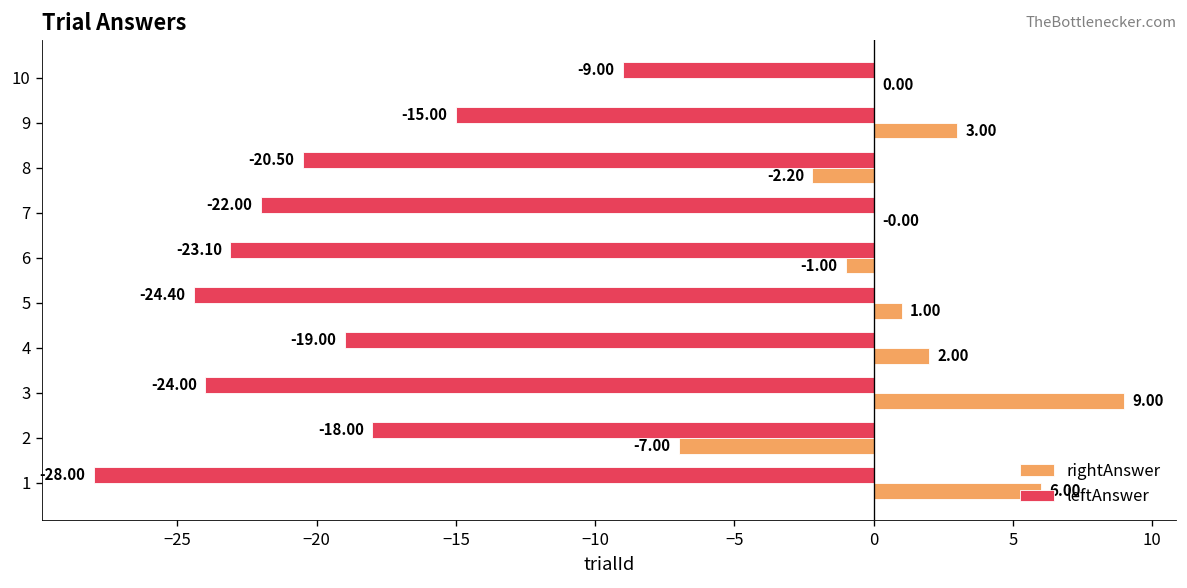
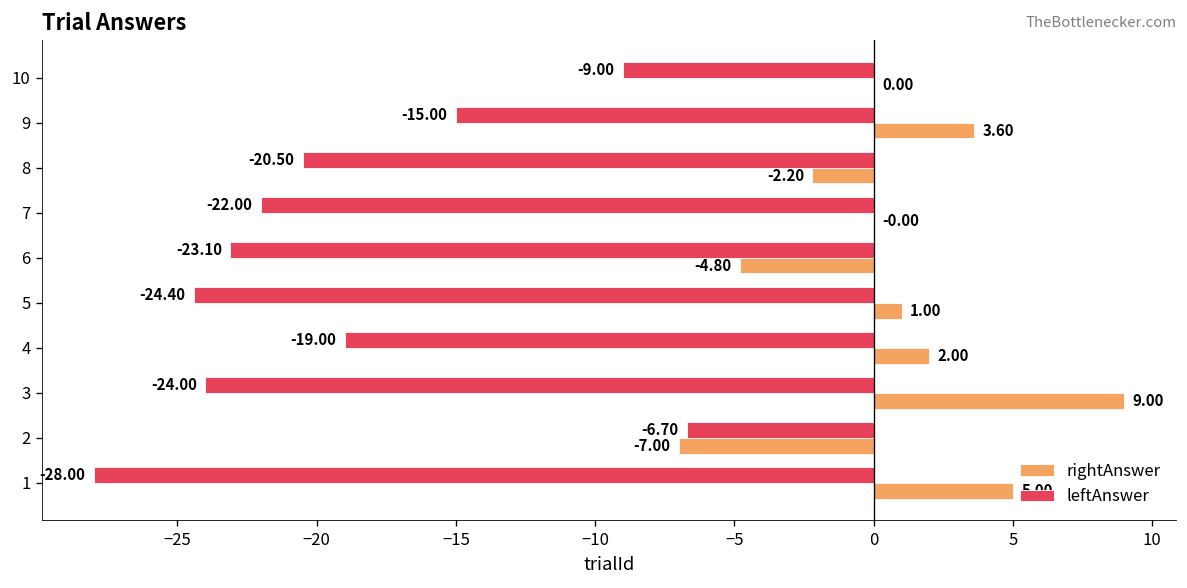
rightAnswer, 9: 3.00 -> 3.60
rightAnswer, 6: -1.00 -> -4.80
leftAnswer, 2: -18.00 -> -6.70
rightAnswer, 1: 6.00 -> 5.00
